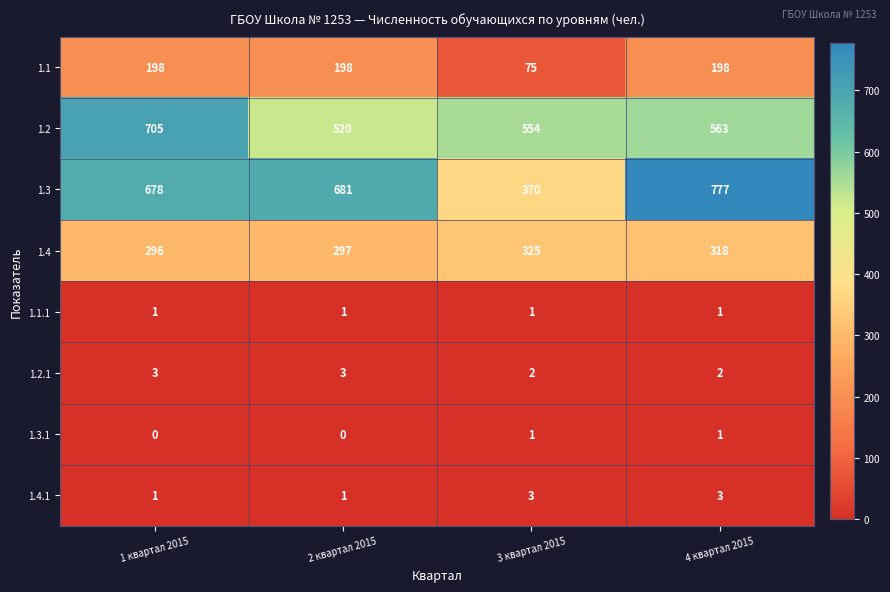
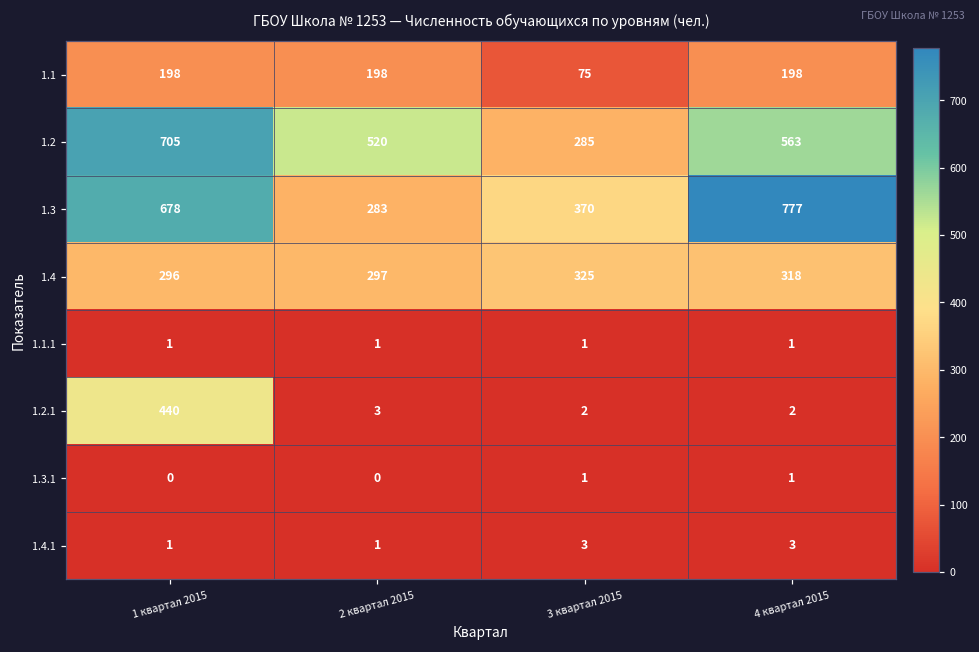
1.2, 3 квартал 2015: 554 -> 285
1.3, 2 квартал 2015: 681 -> 283
1.2.1, 1 квартал 2015: 3 -> 440
